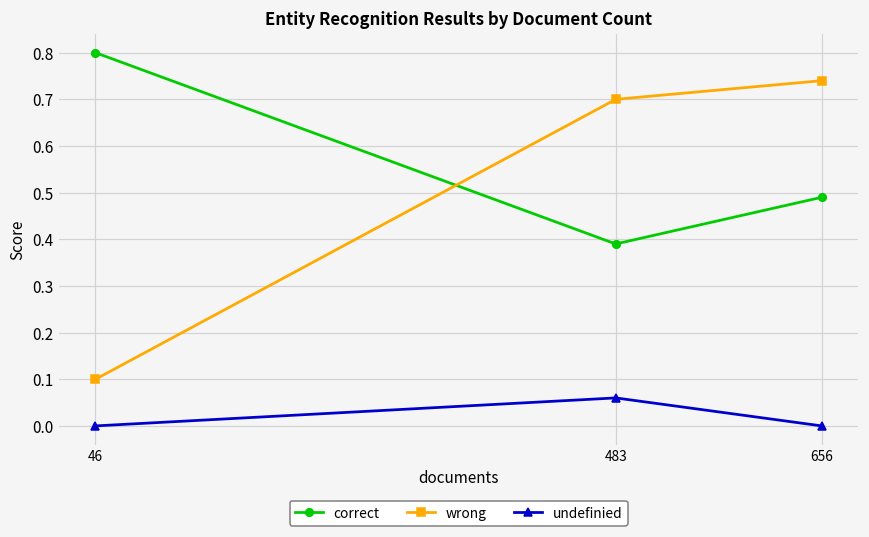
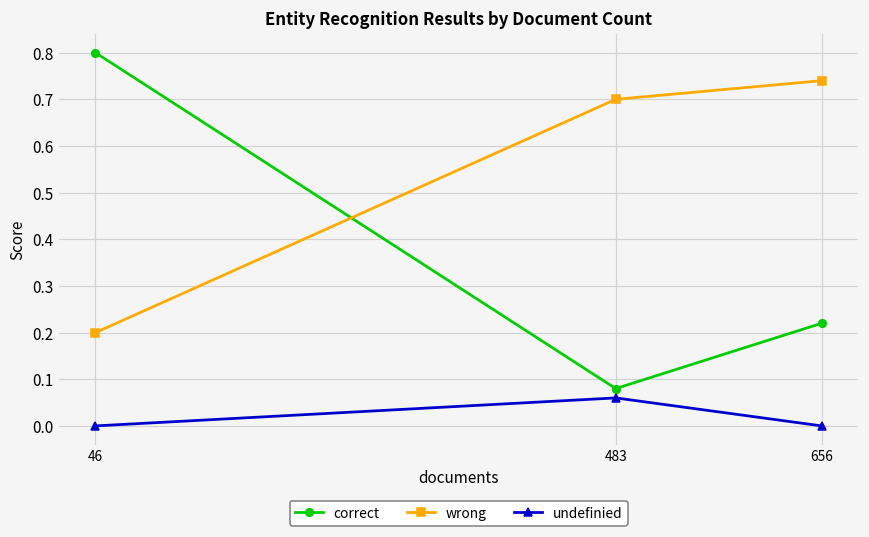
wrong, 46: 0.1 -> 0.2
correct, 483: 0.39 -> 0.08
correct, 656: 0.49 -> 0.22
